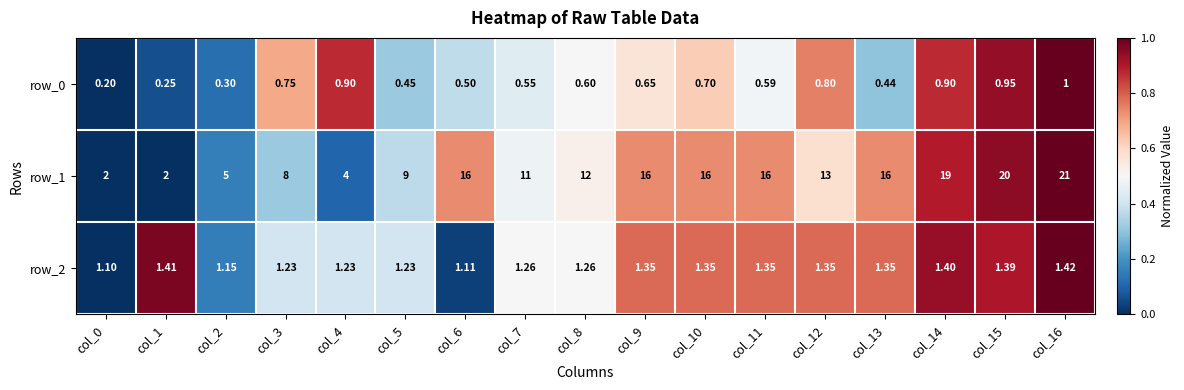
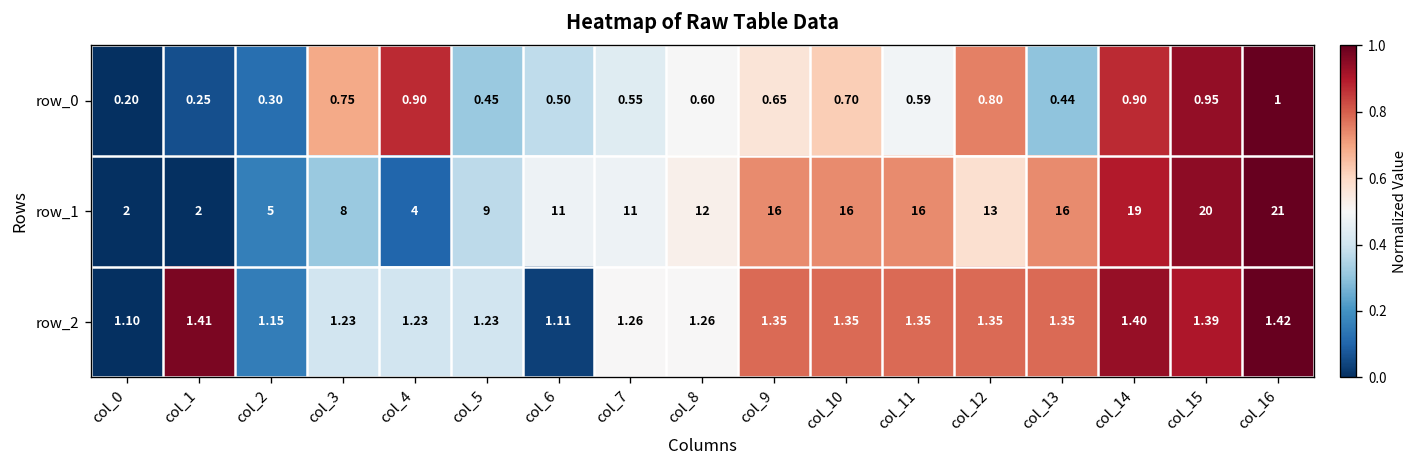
row_1, col_6: 16 -> 11
